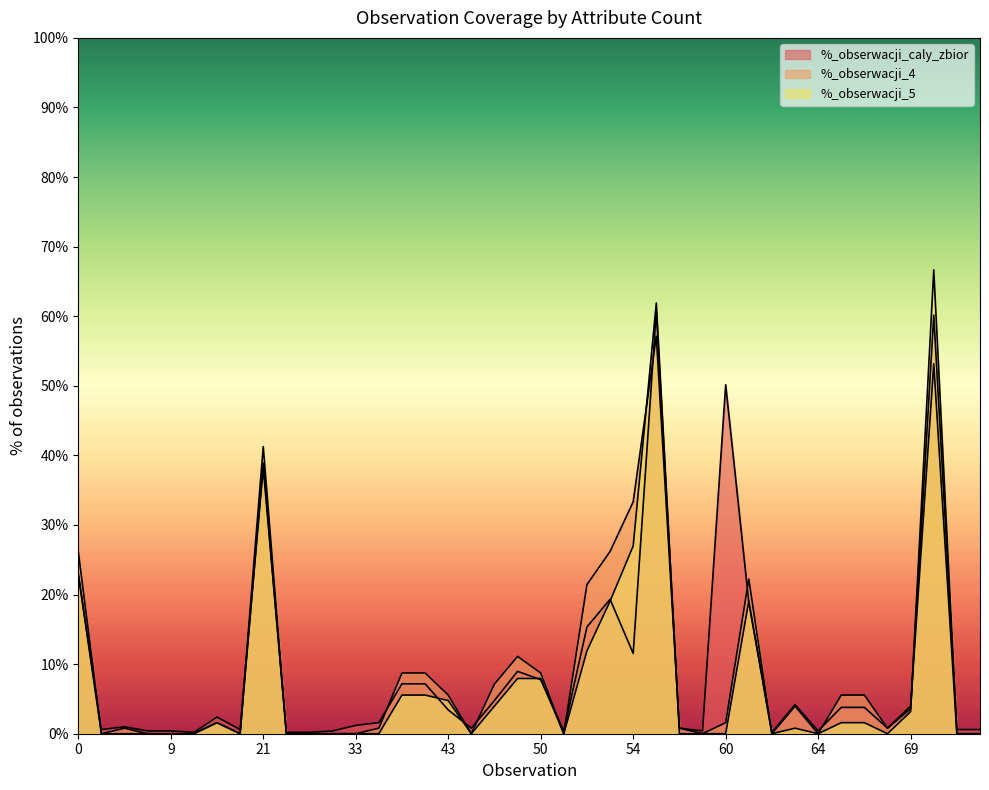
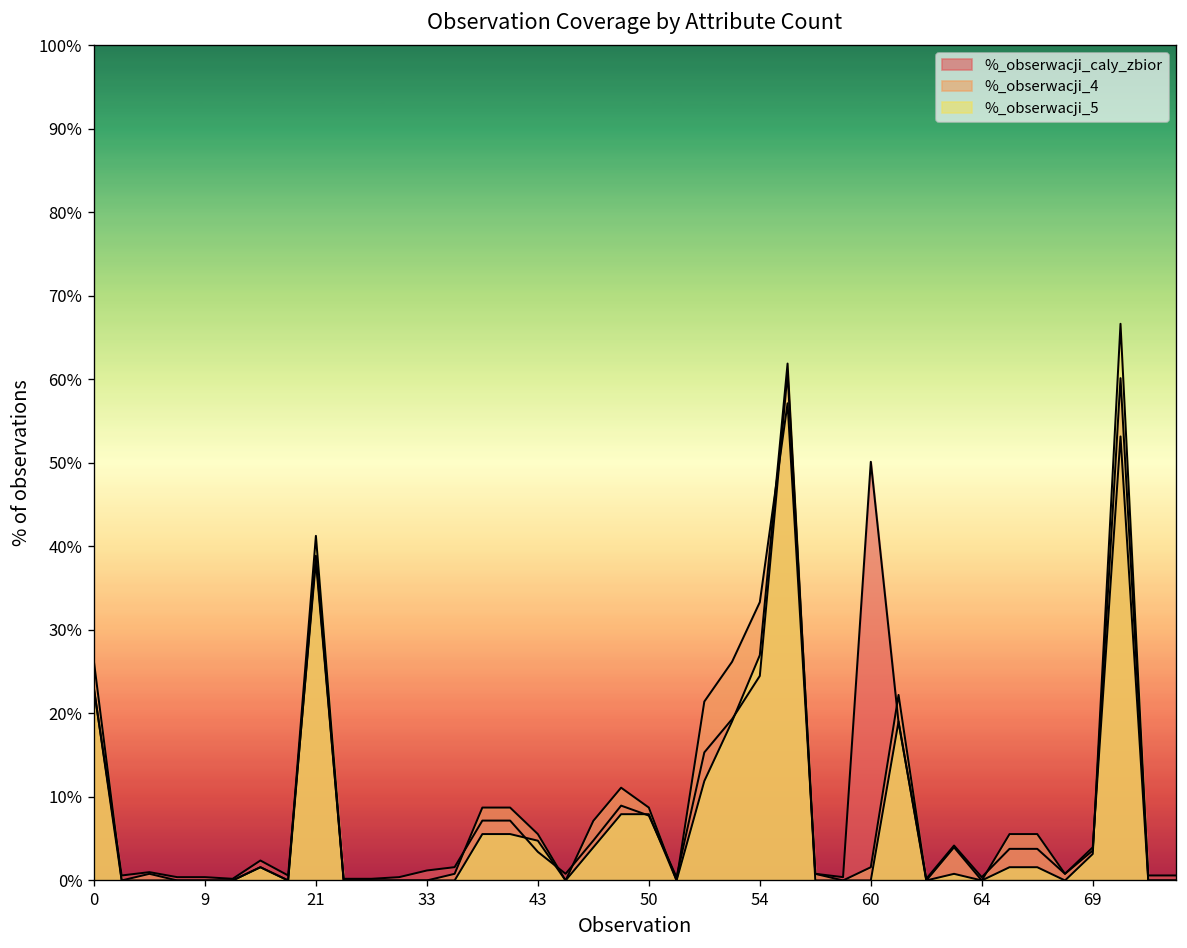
%_obserwacji_caly_zbior, 54: 12% -> 25%
